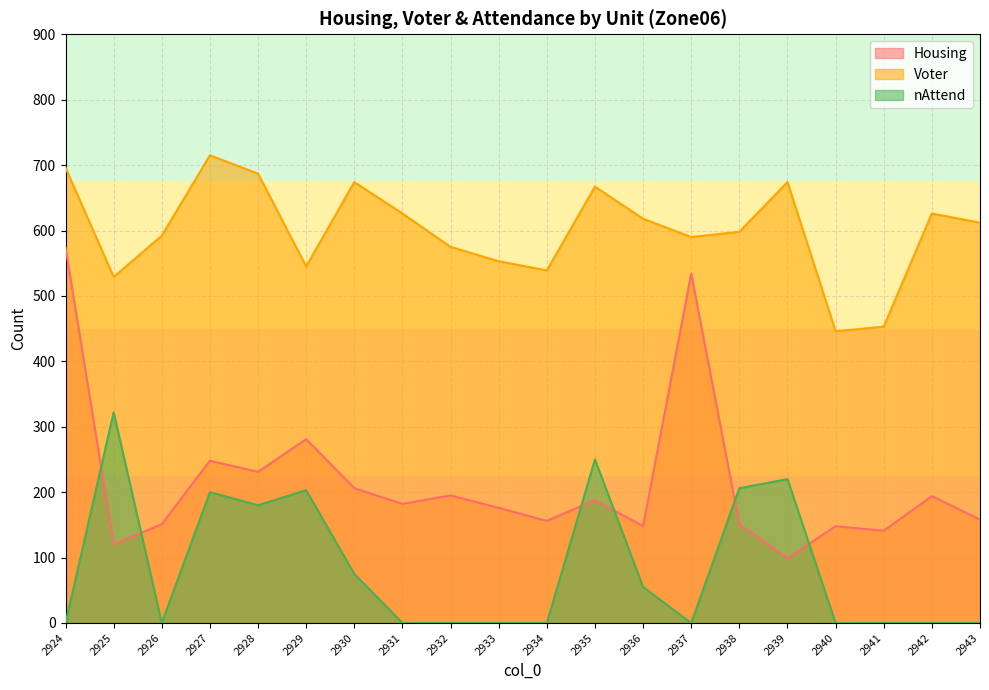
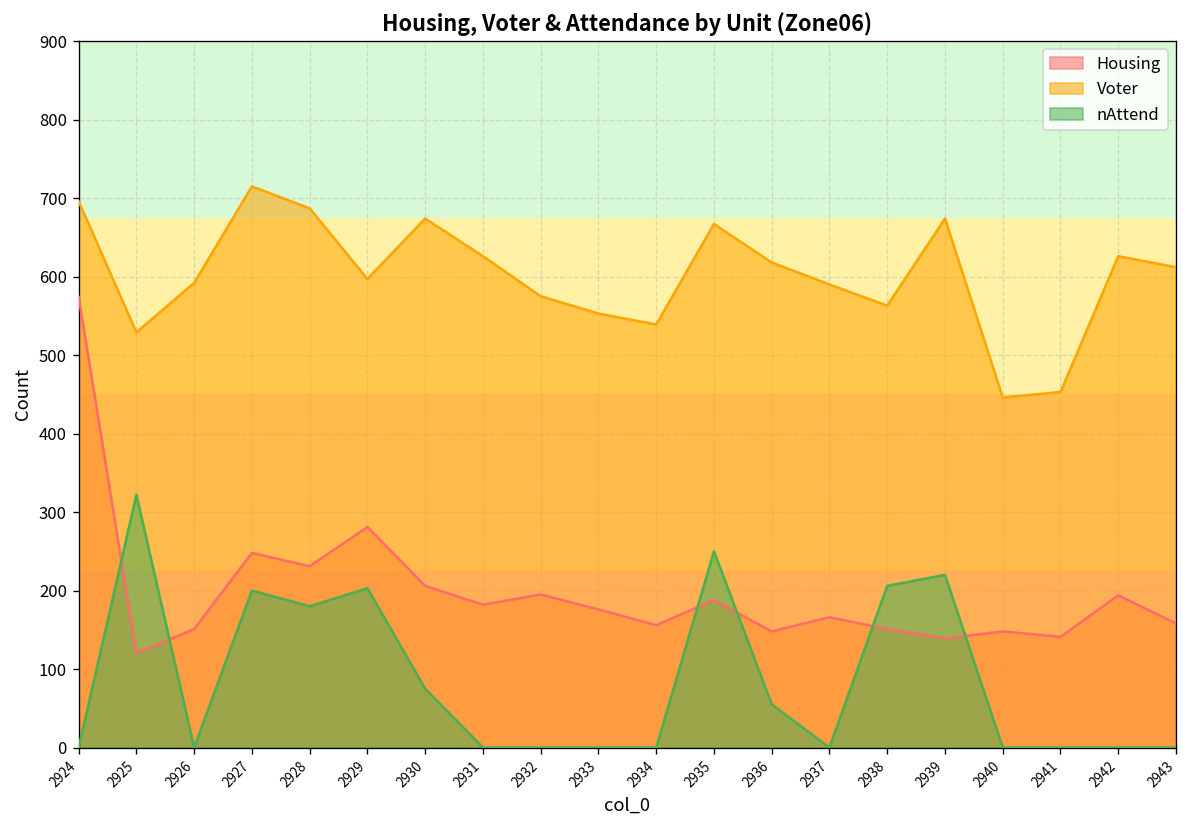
Voter, 2929: 550 -> 600
Housing, 2937: 530 -> 170
Voter, 2938: 600 -> 560
Housing, 2939: 100 -> 140
